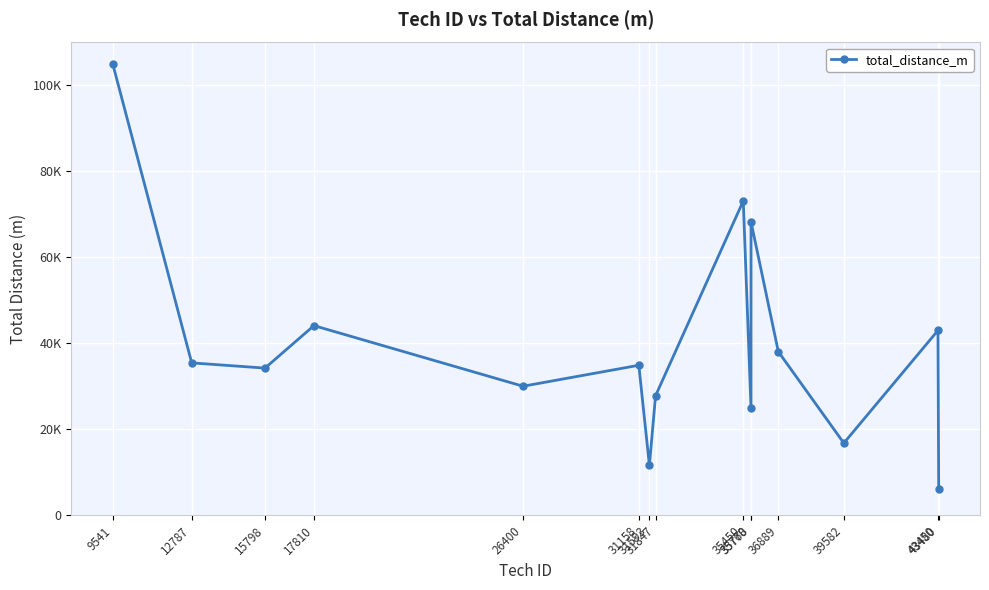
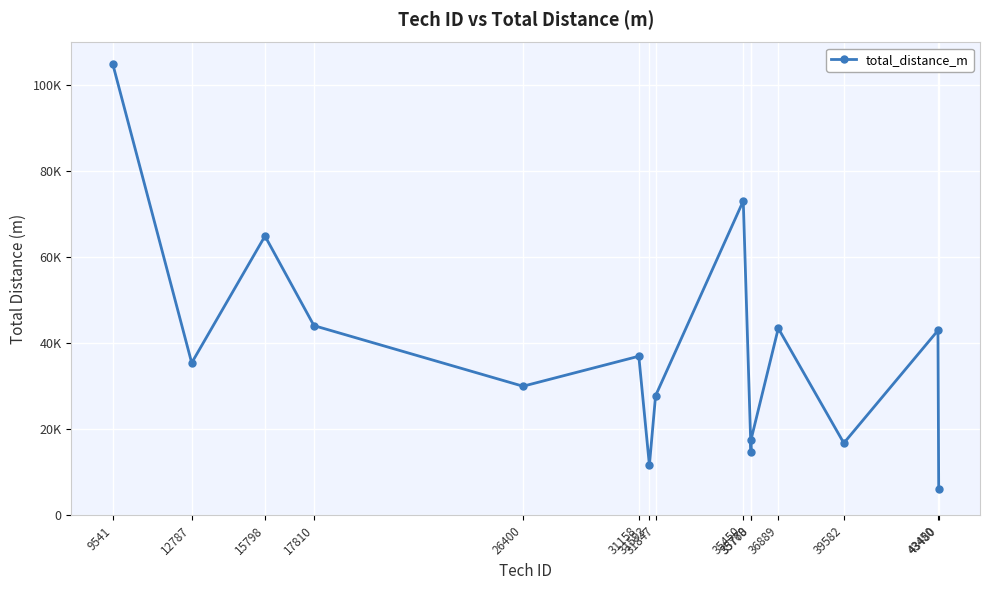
15798: 34000 -> 65000
31158: 35000 -> 37000
35768: 25000 -> 15000
35770: 68000 -> 18000
36889: 38000 -> 43000
